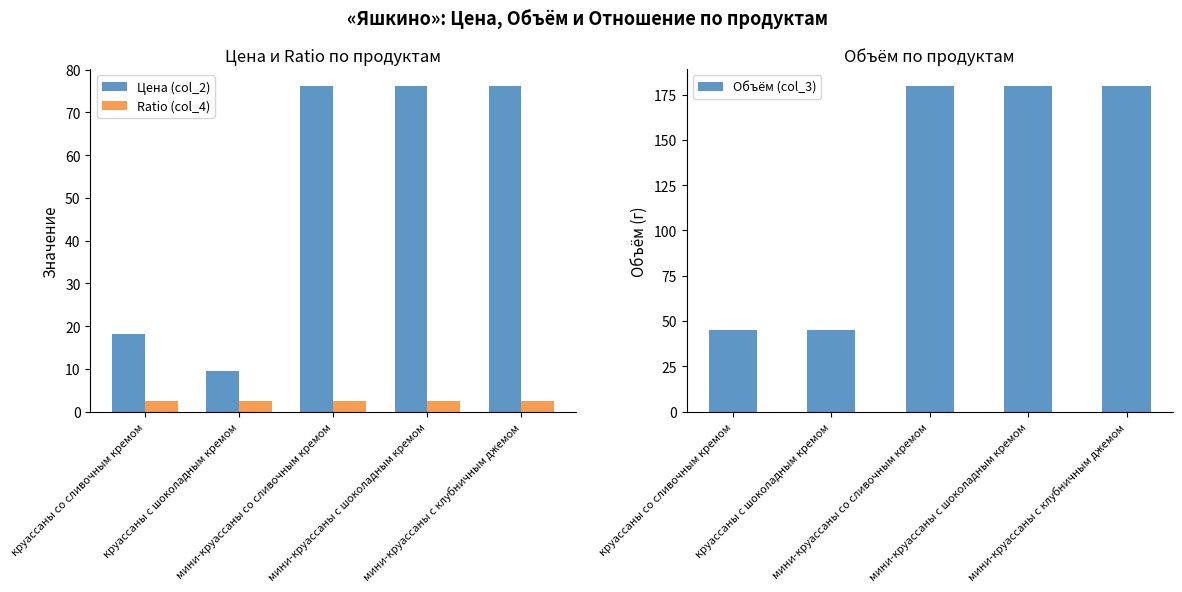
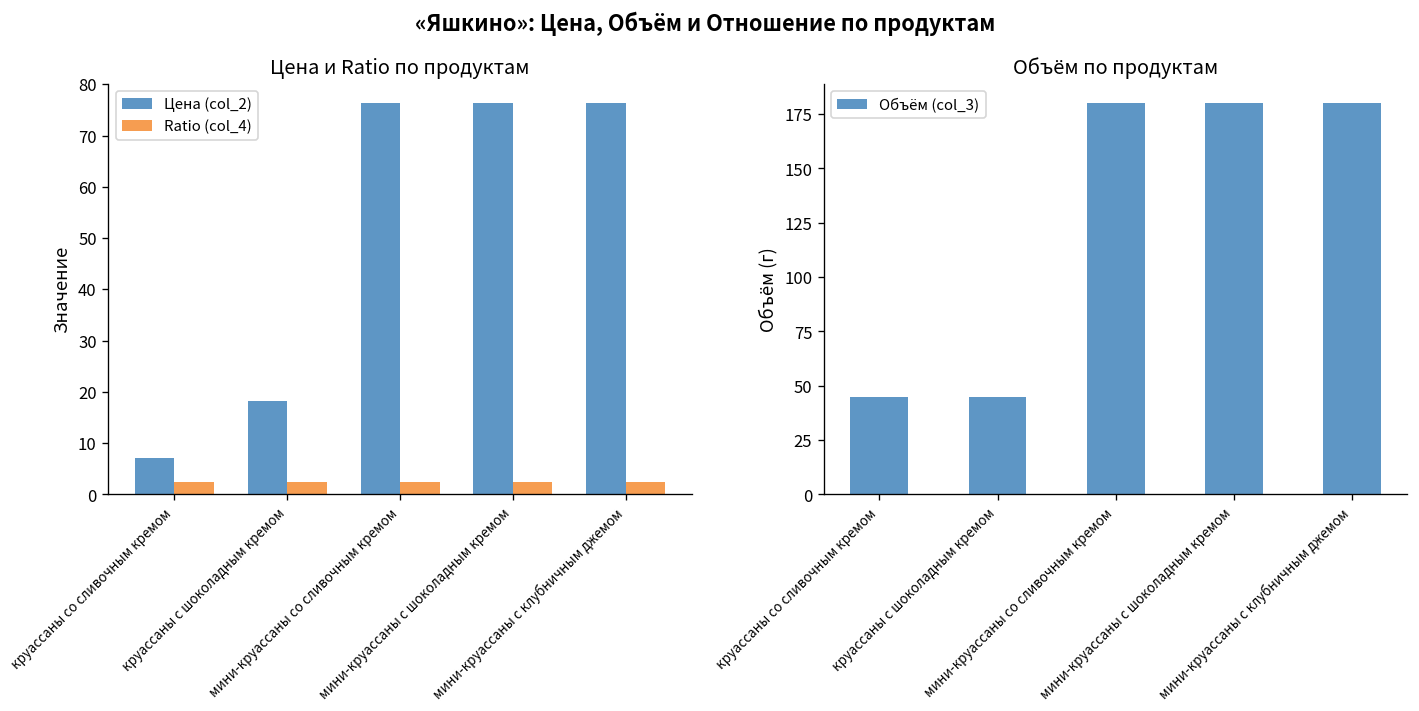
Цена и Ratio по продуктам, Цена (col_2), круассаны со сливочным кремом: 18 -> 7
Цена и Ratio по продуктам, Цена (col_2), круассаны с шоколадным кремом: 9 -> 18
